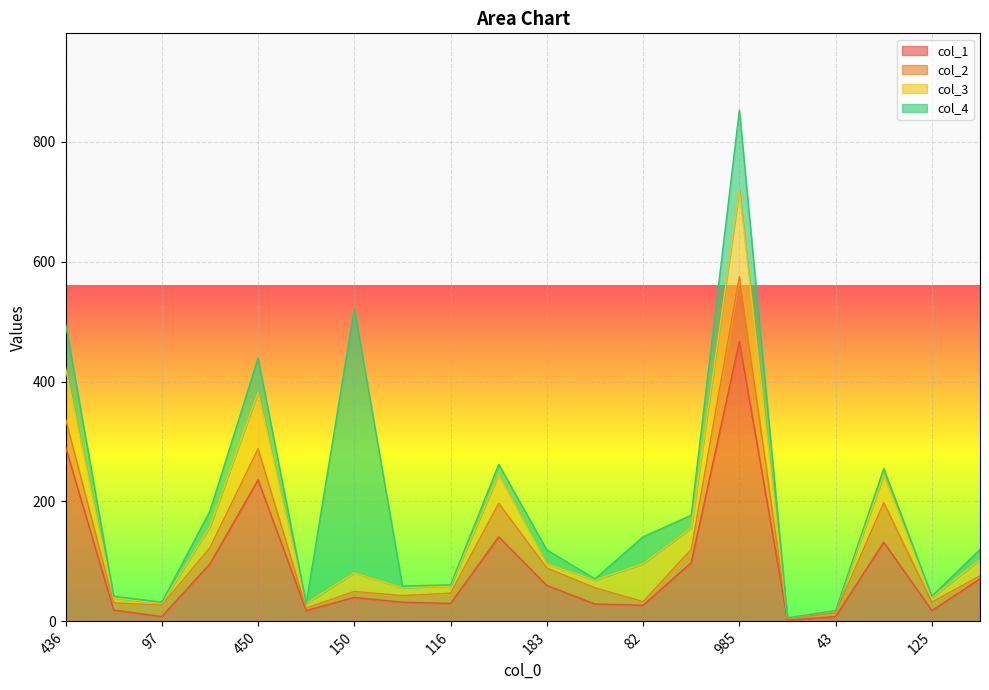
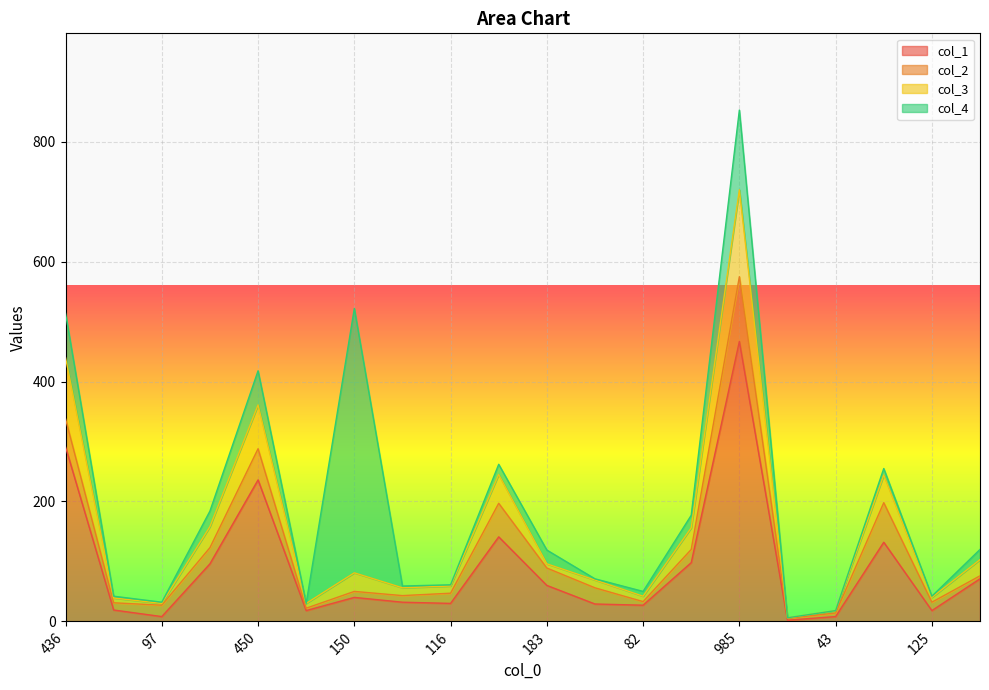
col_3, 436: 90 -> 100
col_3, 450: 90 -> 70
col_3, 82: 60 -> 10
col_4, 82: 50 -> 10
